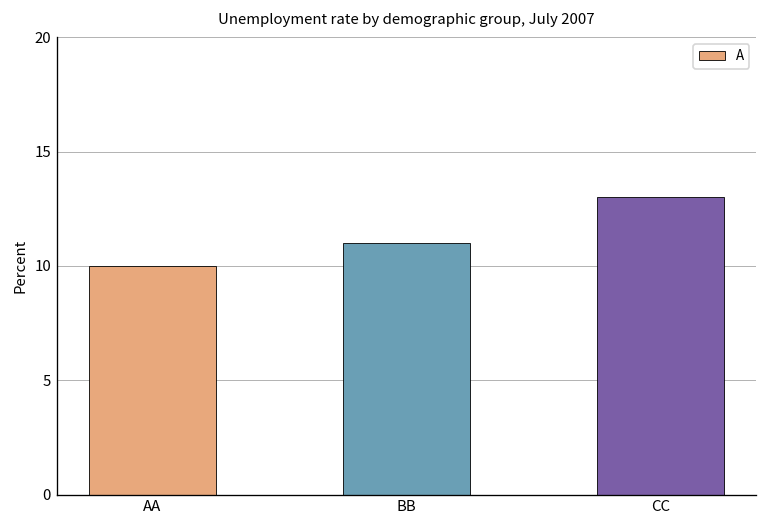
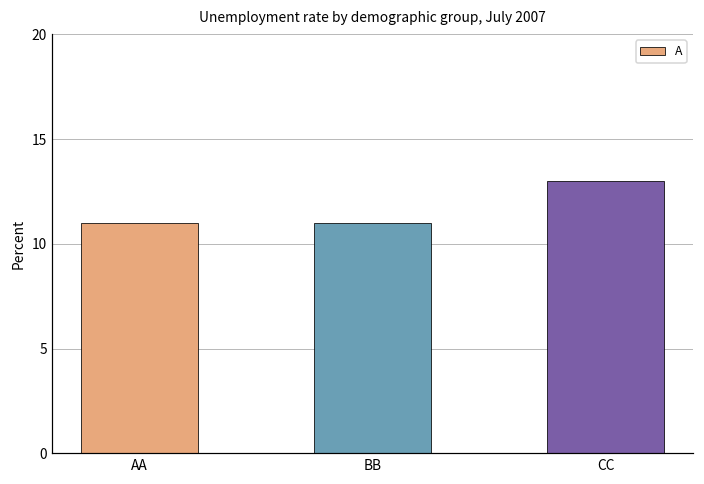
AA: 10 -> 11
